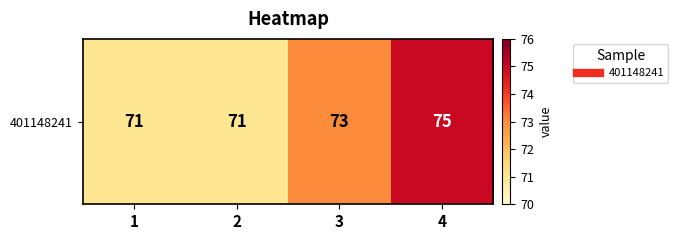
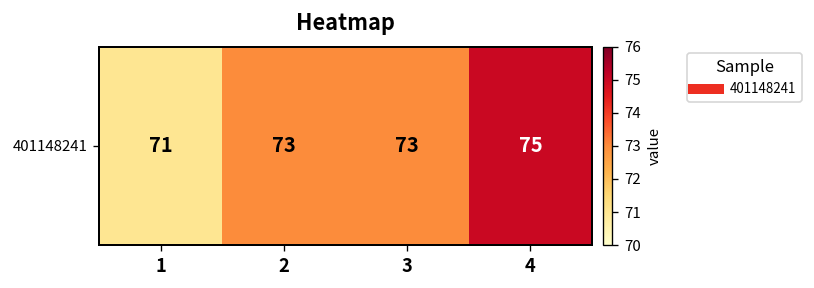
401148241, 2: 71 -> 73
